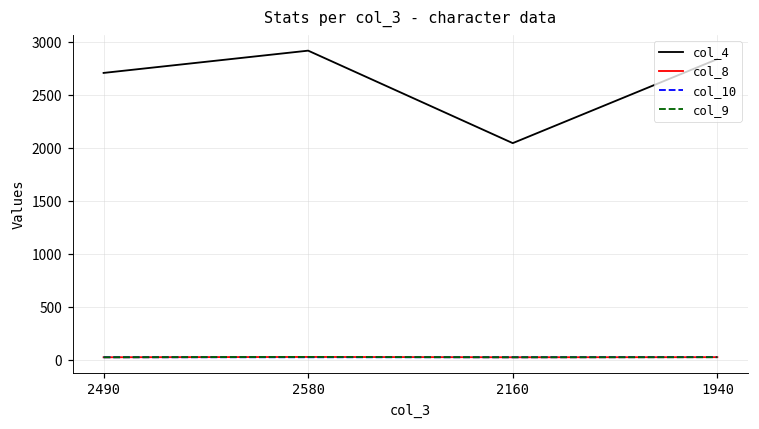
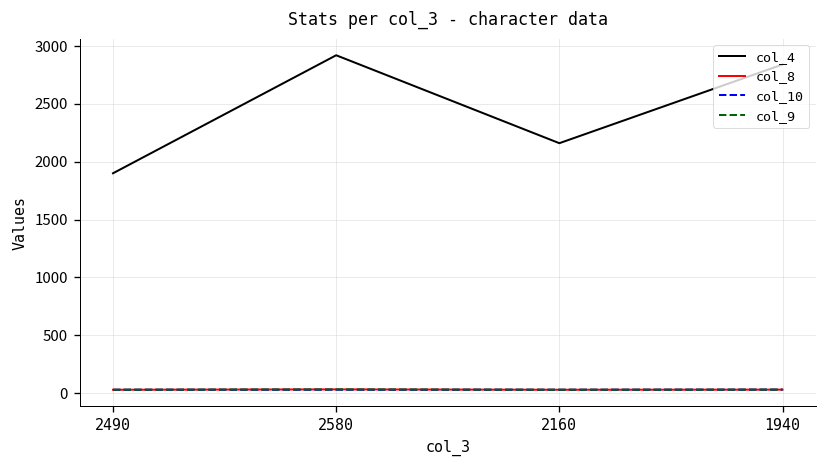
col_4, 2490: 2700 -> 1900
col_4, 2160: 2000 -> 2200
